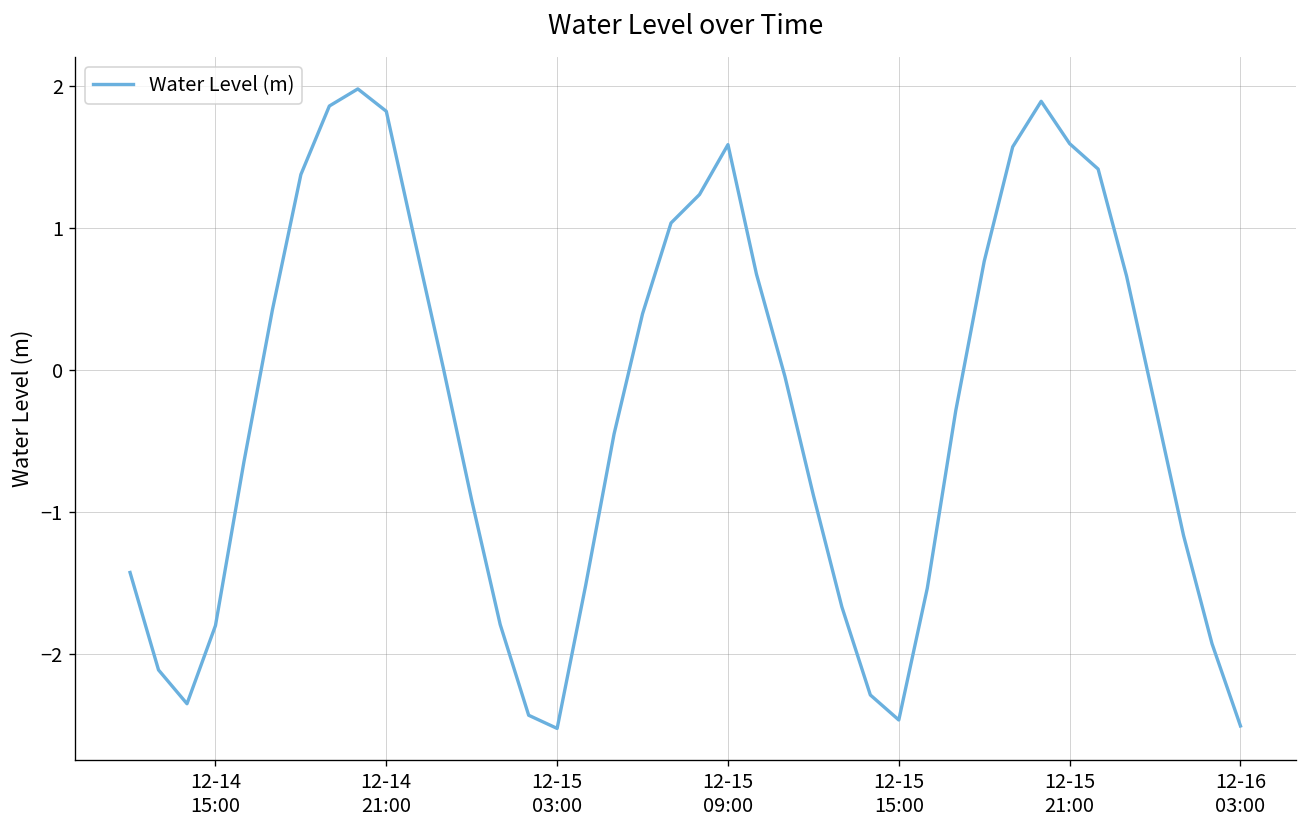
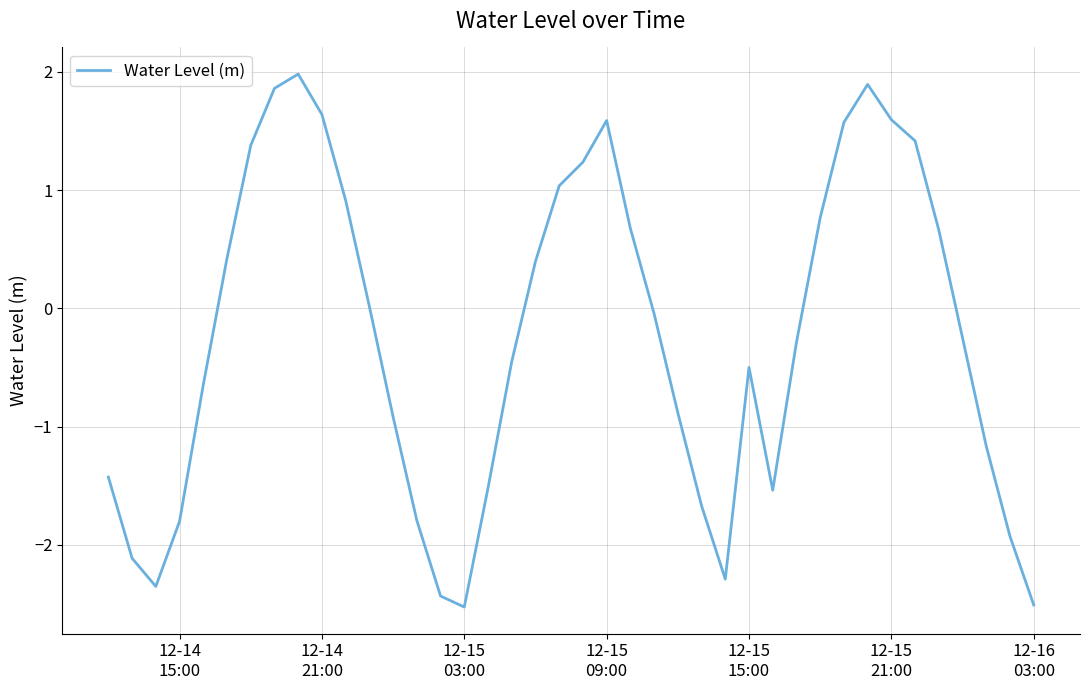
12-14 21:00: 1.82 -> 1.64
12-15 15:00: -2.47 -> -0.50
